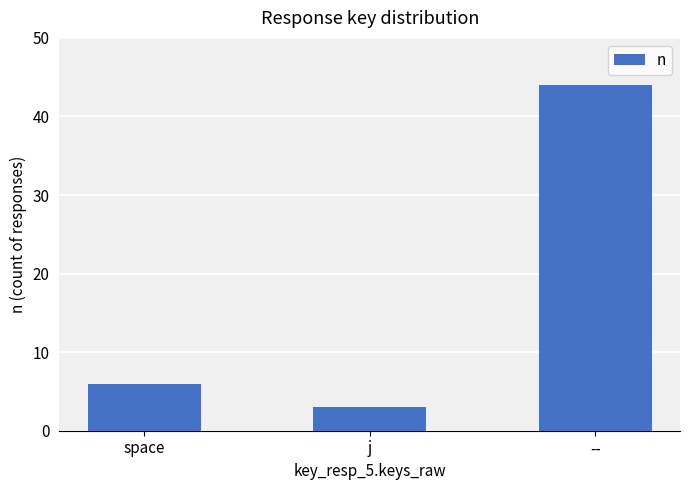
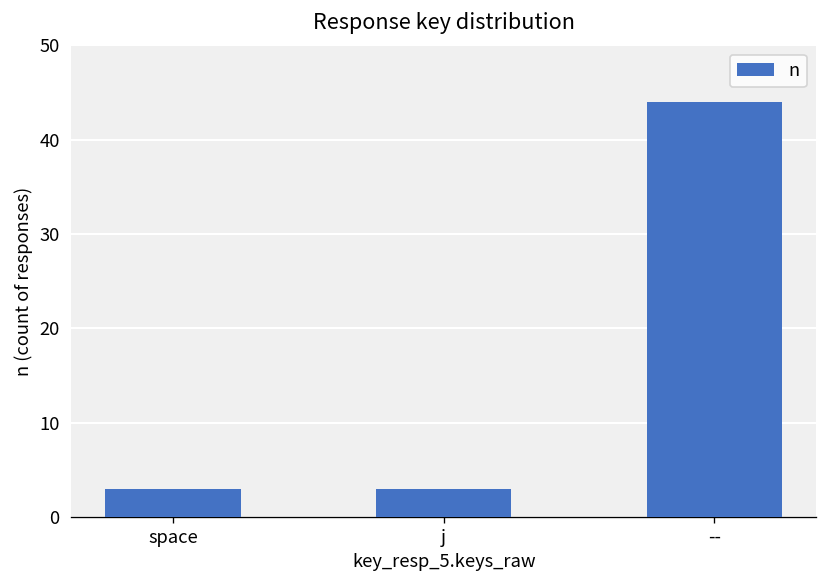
space: 6 -> 3
